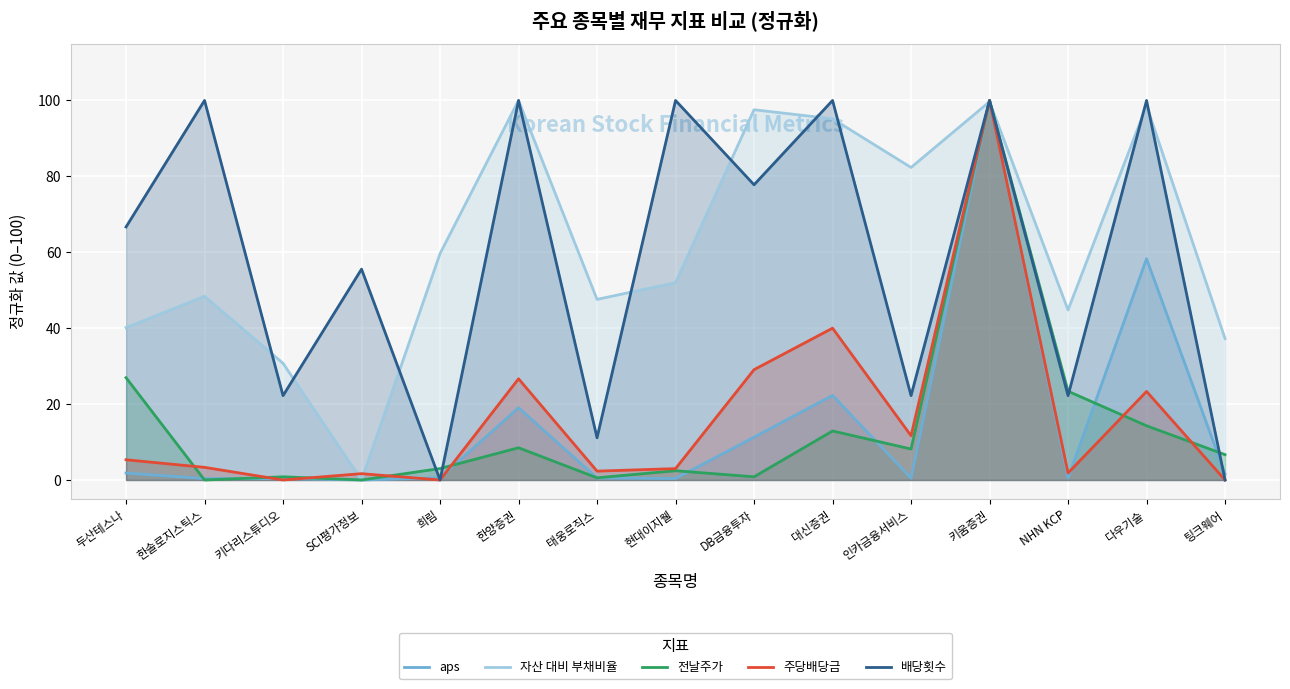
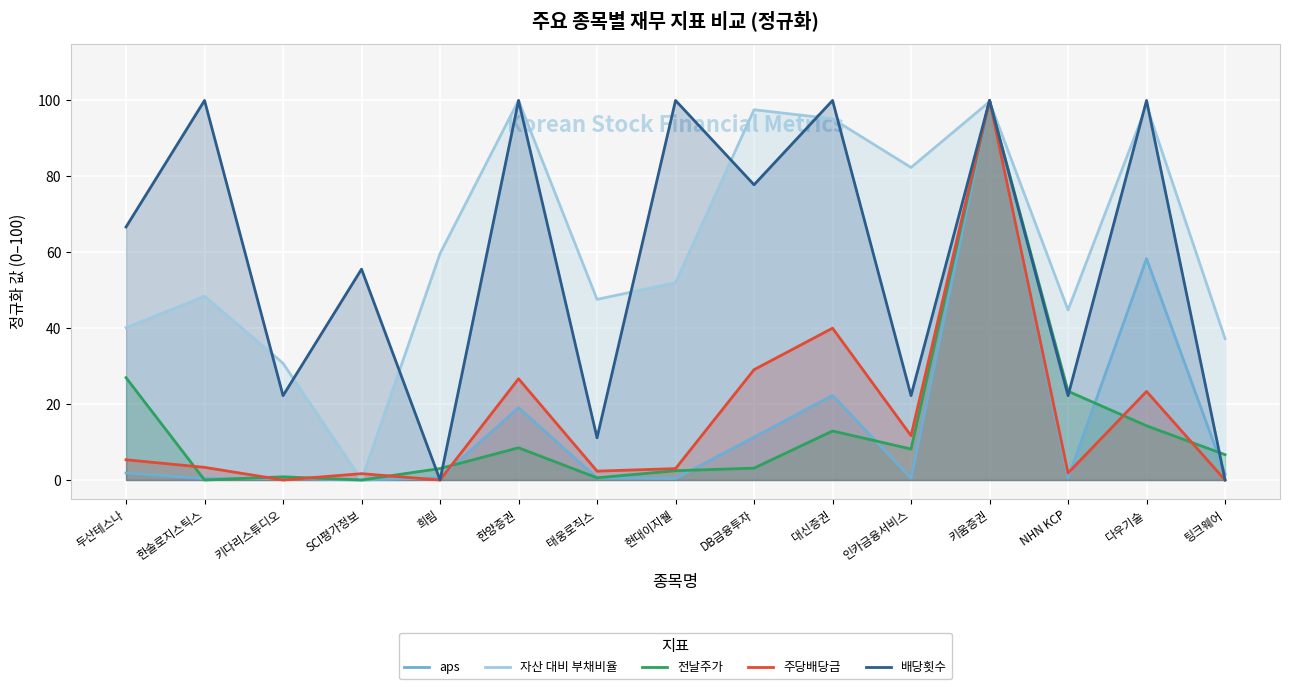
전날주가, DB금융투자: 1 -> 3
